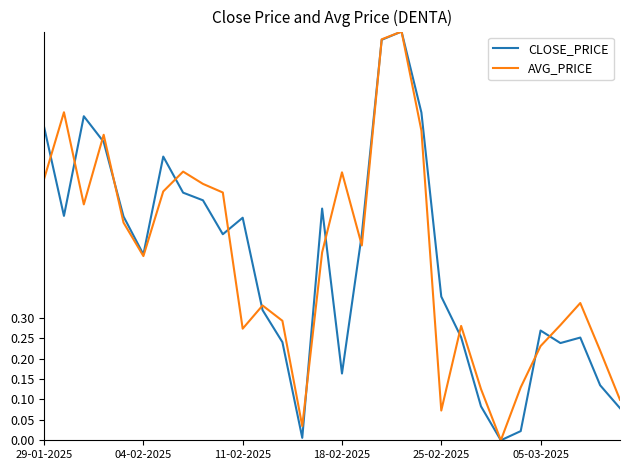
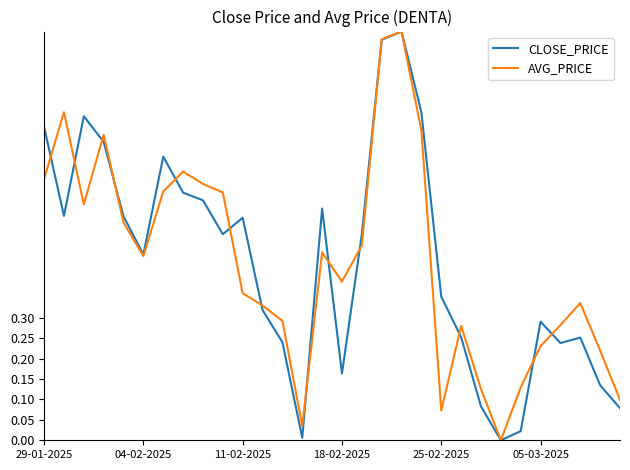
AVG_PRICE, 11-02-2025: 0.27 -> 0.36
AVG_PRICE, 18-02-2025: 0.66 -> 0.39
CLOSE_PRICE, 05-03-2025: 0.27 -> 0.29
